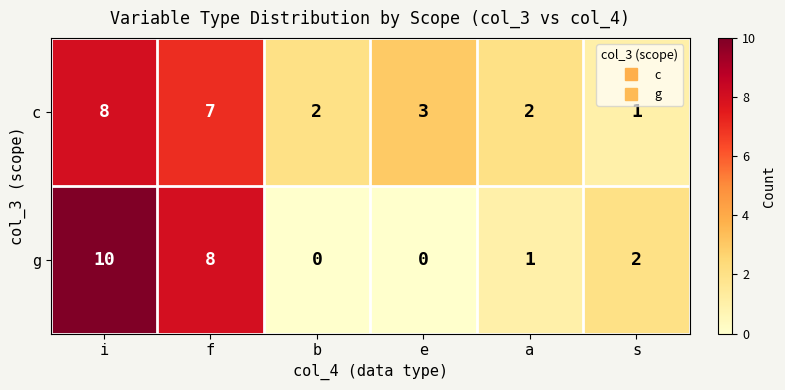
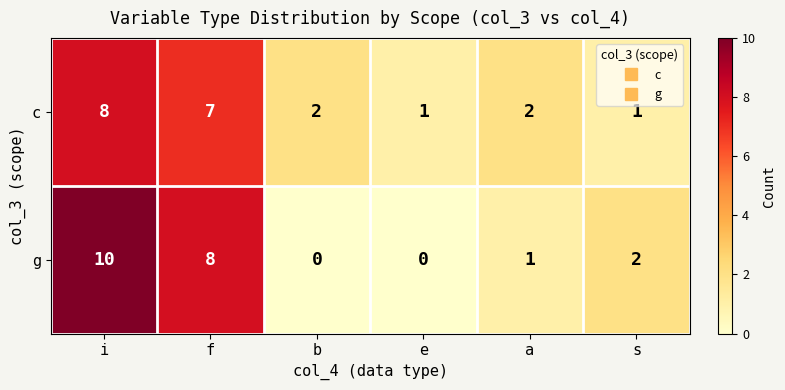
c, e: 3 -> 1
